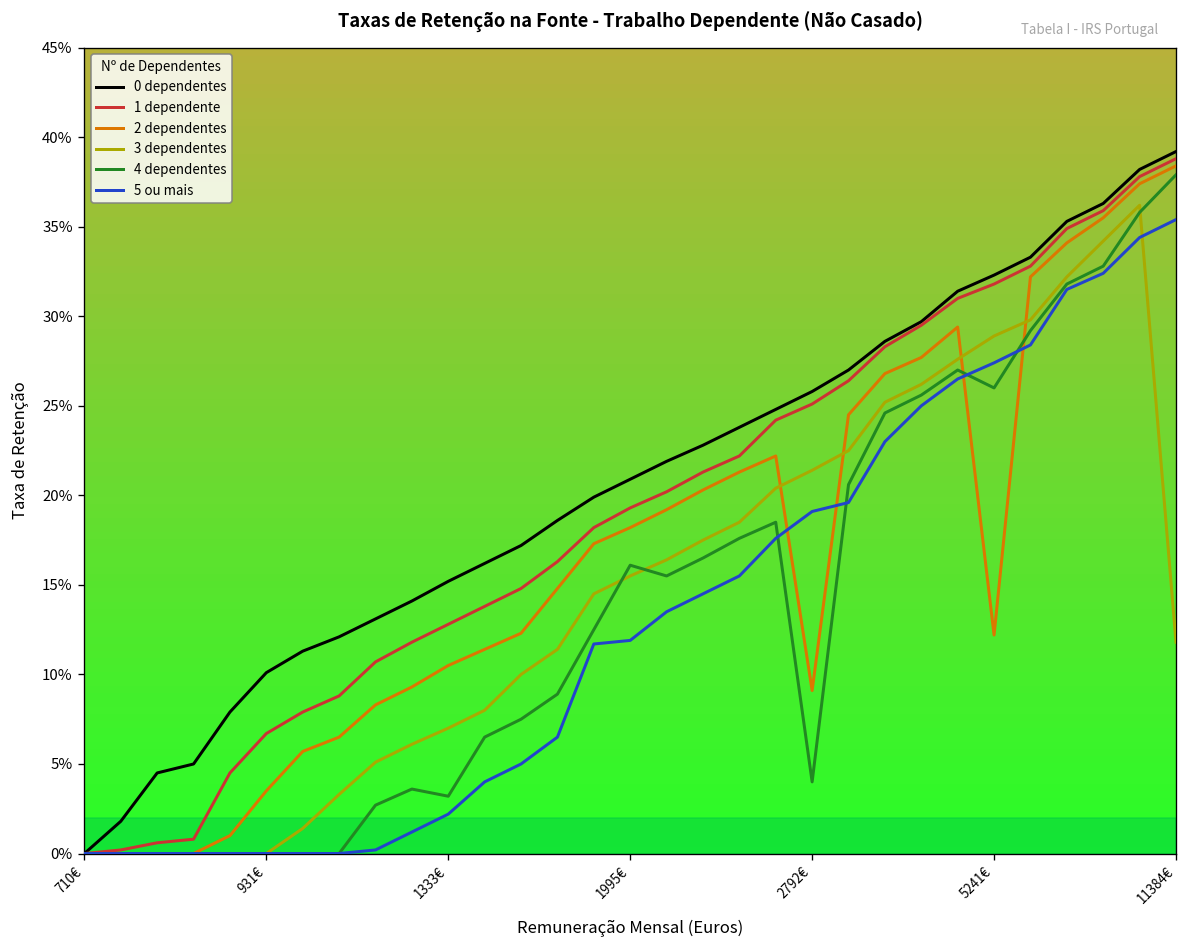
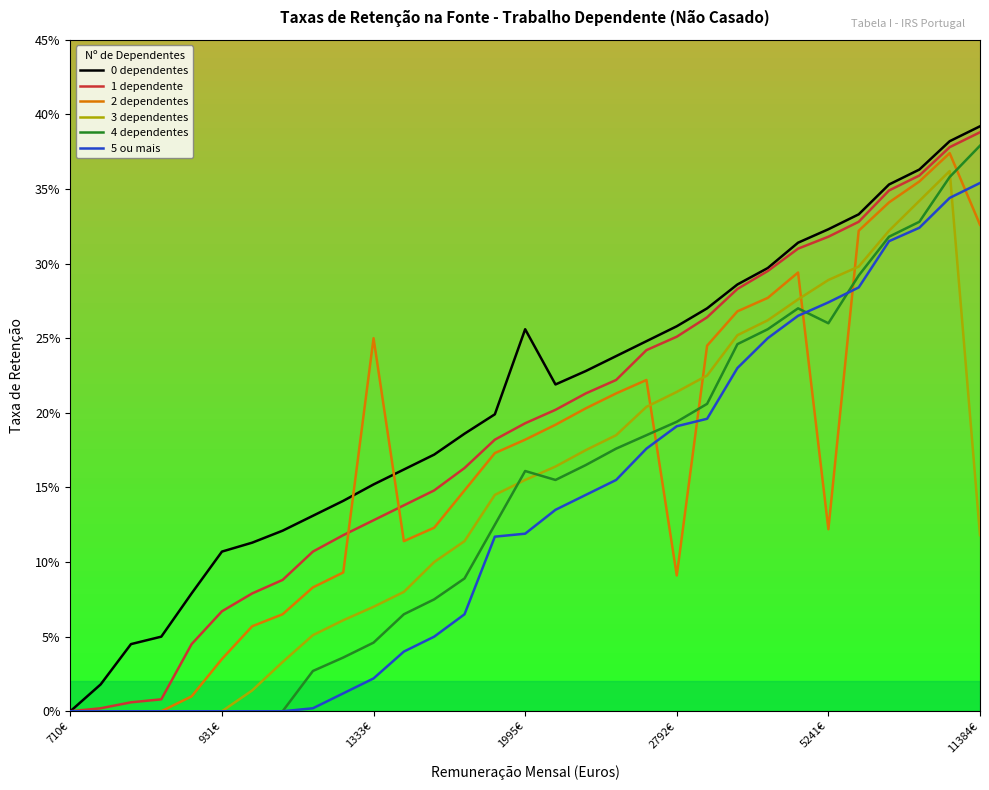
0 dependentes, 931€: 10.1% -> 10.7%
2 dependentes, 1333€: 10.5% -> 25.0%
4 dependentes, 1333€: 3.2% -> 4.6%
0 dependentes, 1995€: 20.9% -> 25.6%
4 dependentes, 2792€: 4.0% -> 19.4%
2 dependentes, 11384€: 38.4% -> 32.6%
